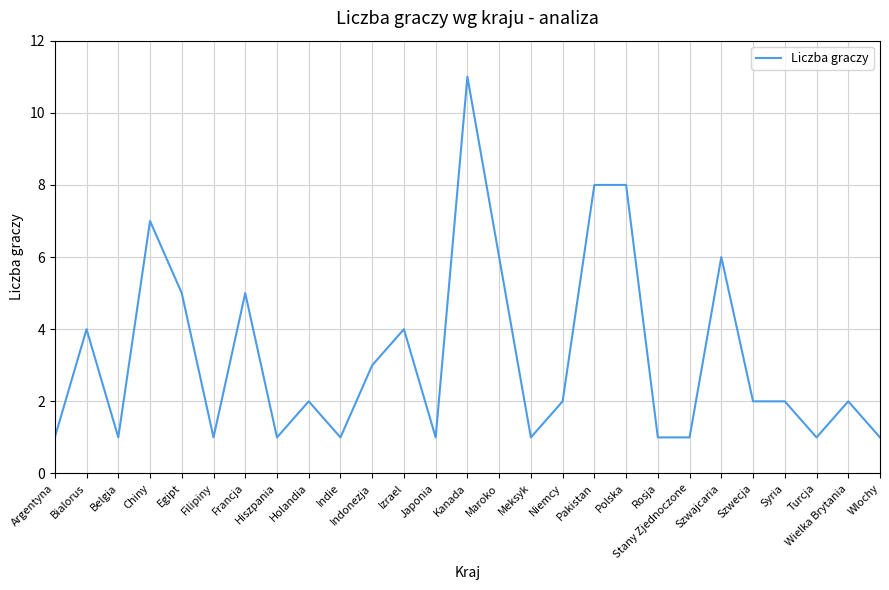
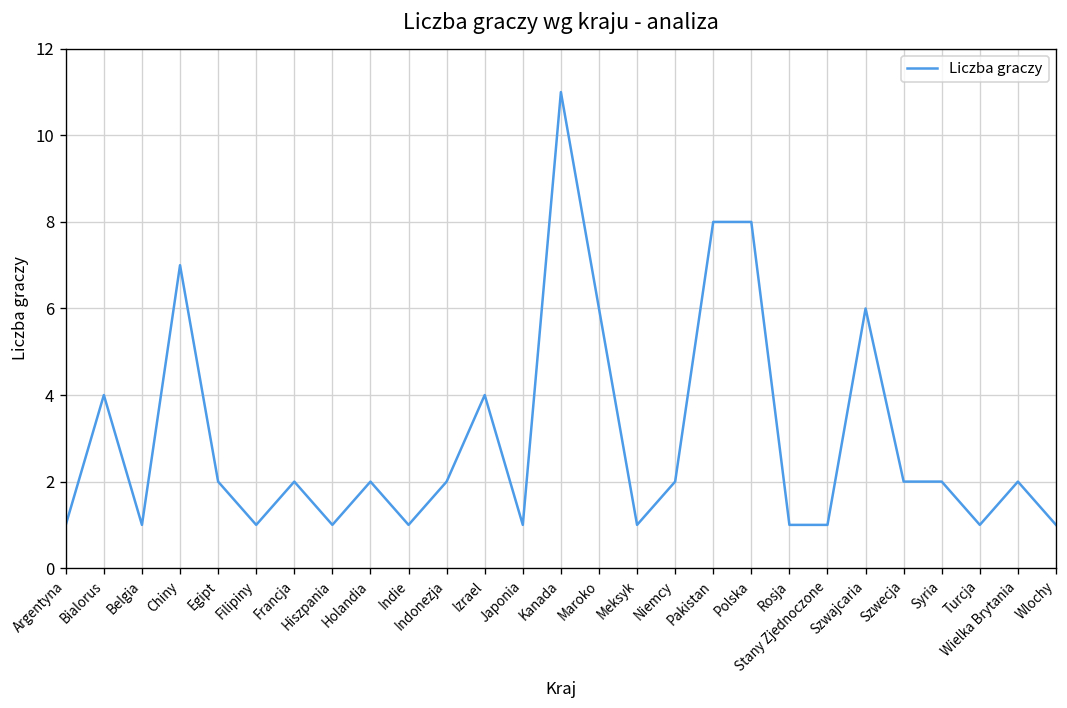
Egipt: 5 -> 2
Francja: 5 -> 2
Indonezja: 3 -> 2
